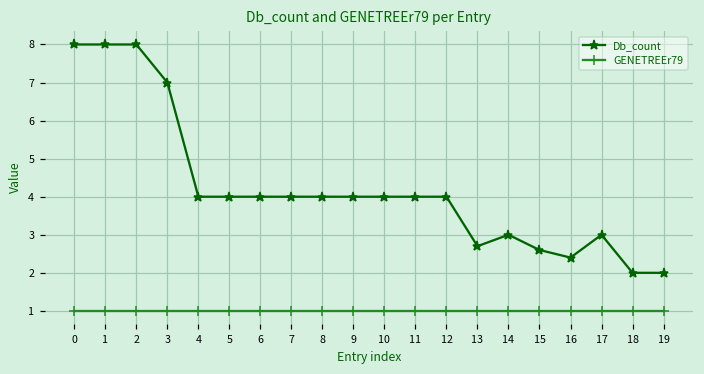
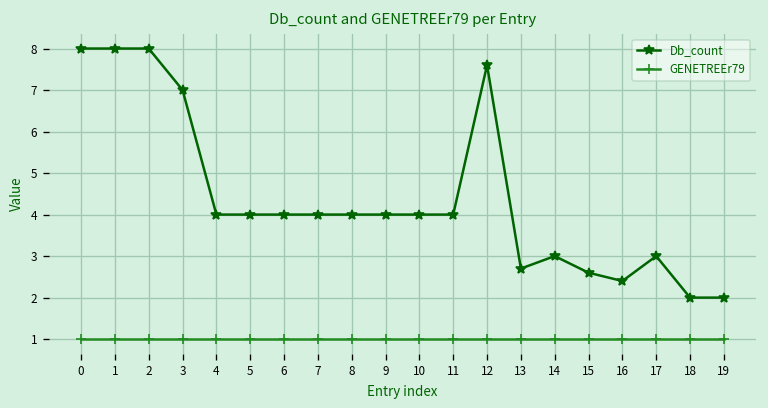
Db_count, 12: 4.0 -> 7.6
